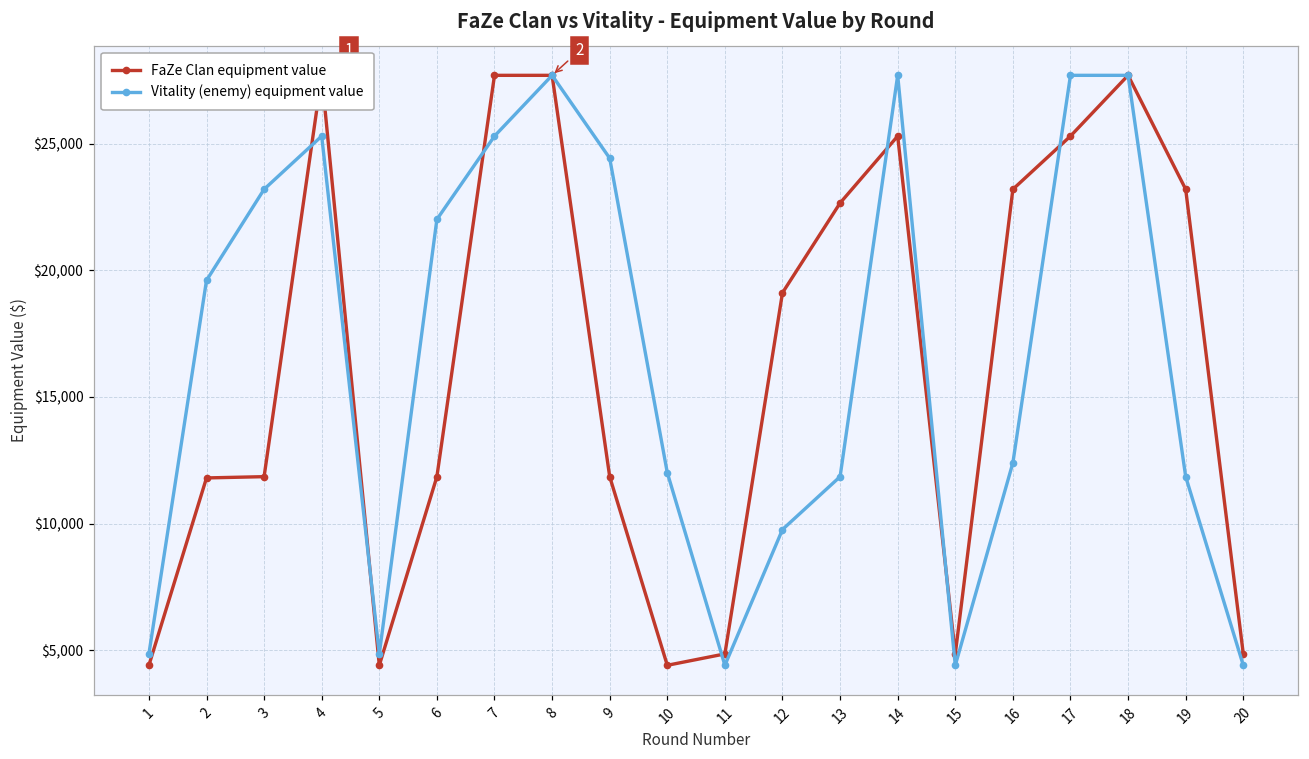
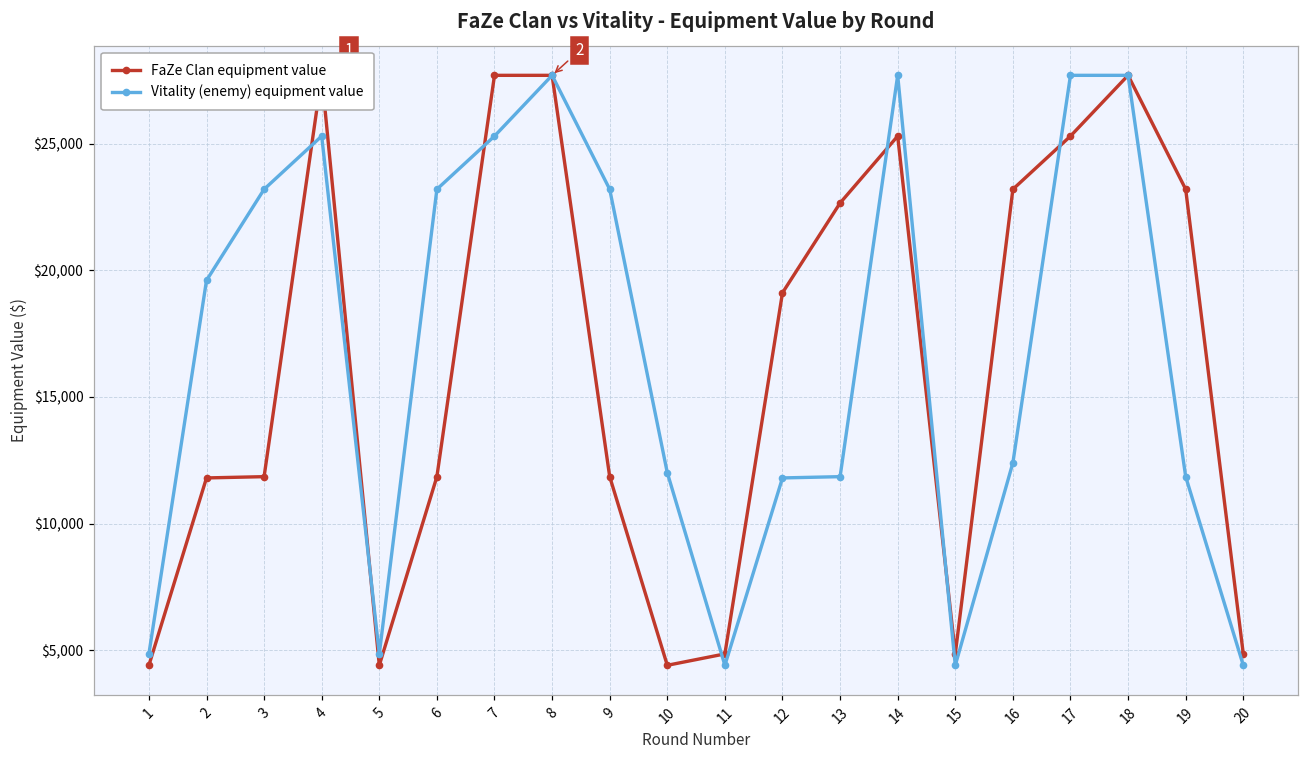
Vitality (enemy) equipment value, 6: $22,000 -> $23,200
Vitality (enemy) equipment value, 9: $24,400 -> $23,200
Vitality (enemy) equipment value, 12: $9,800 -> $11,800
